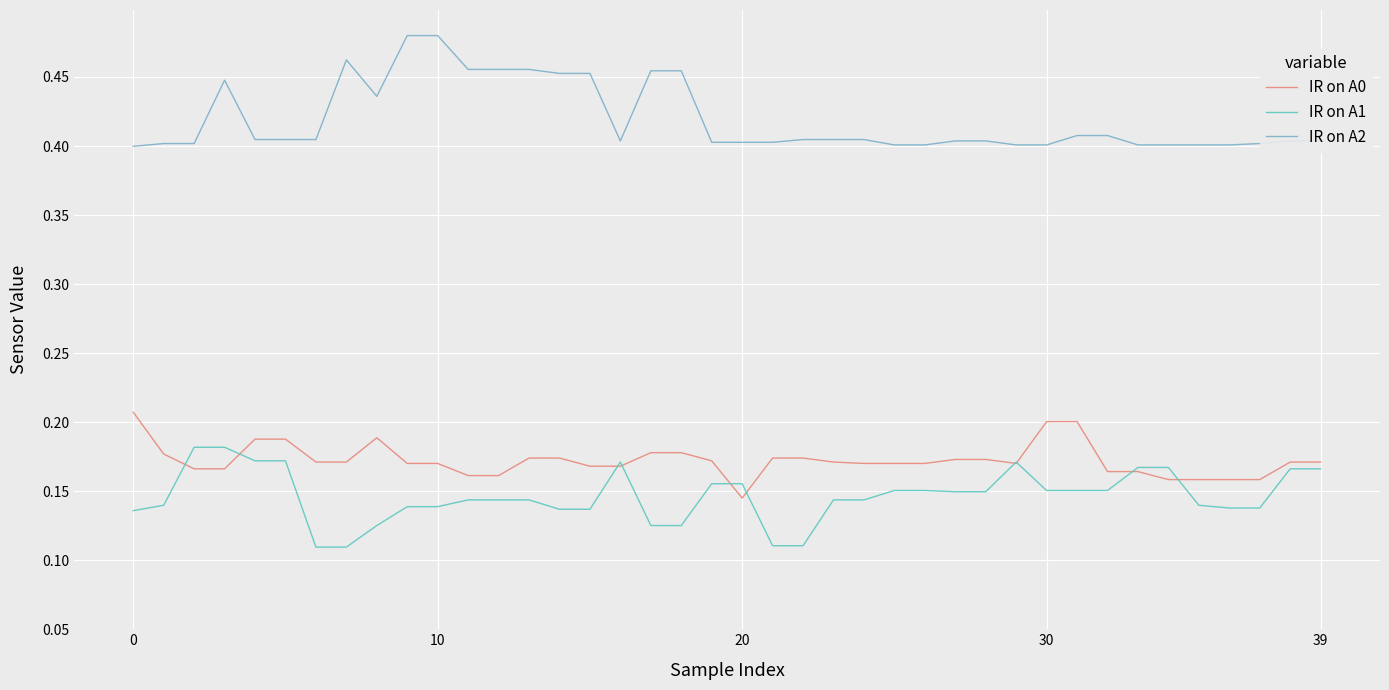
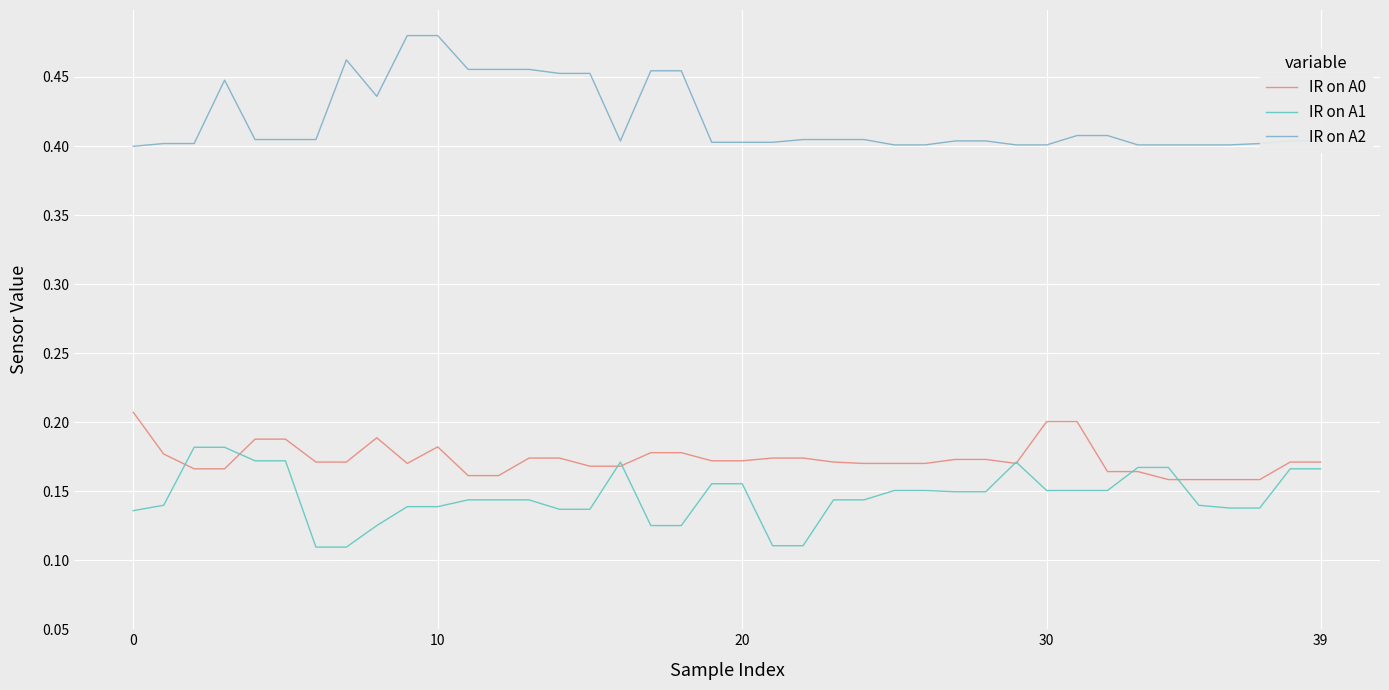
IR on A0, 10: 0.170 -> 0.182
IR on A0, 20: 0.145 -> 0.172
